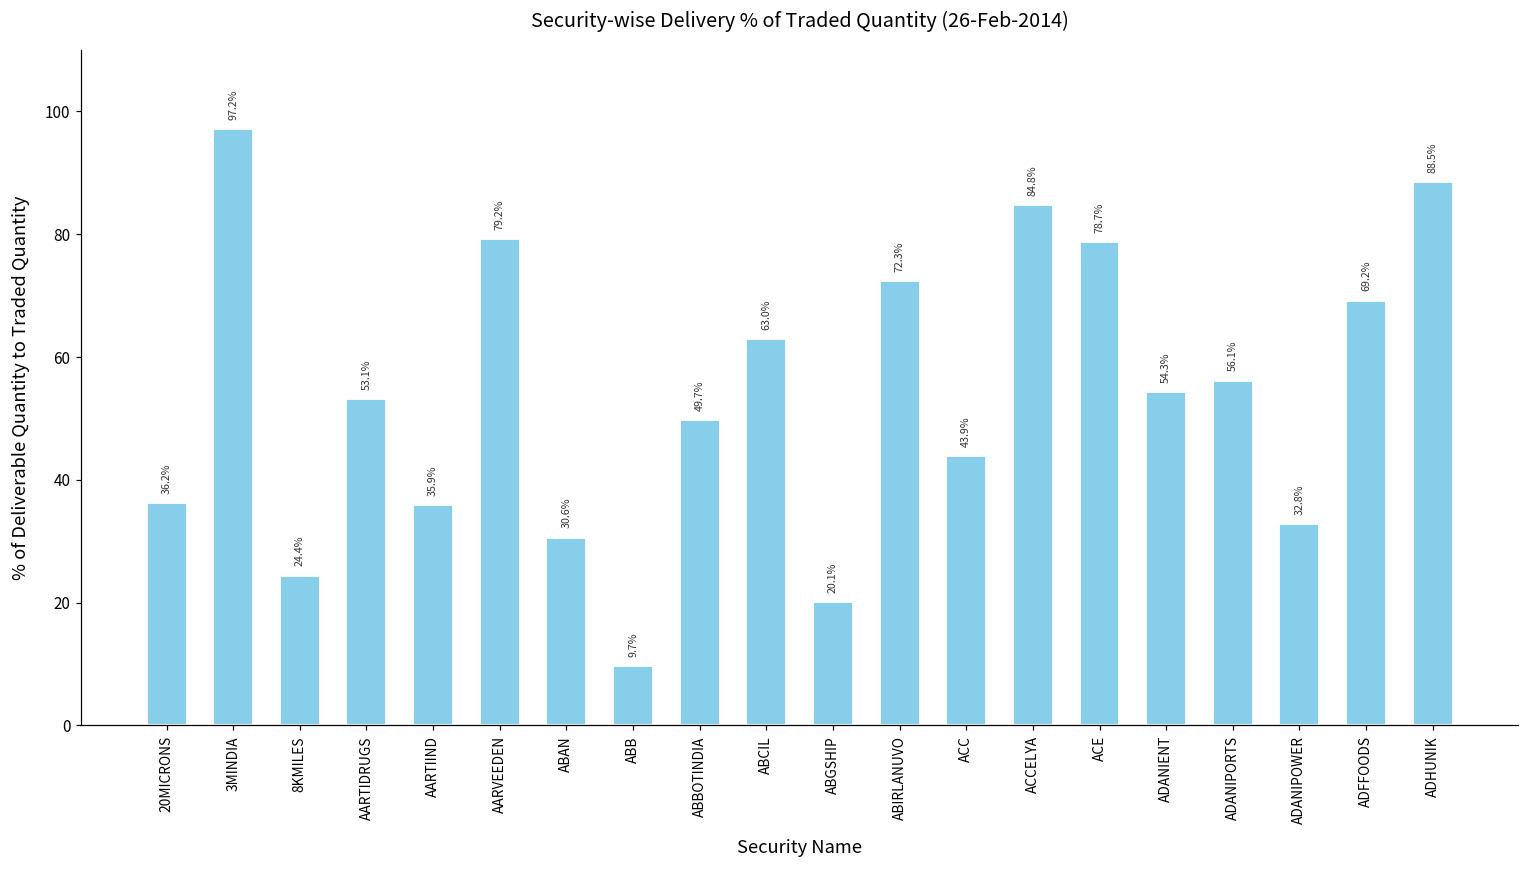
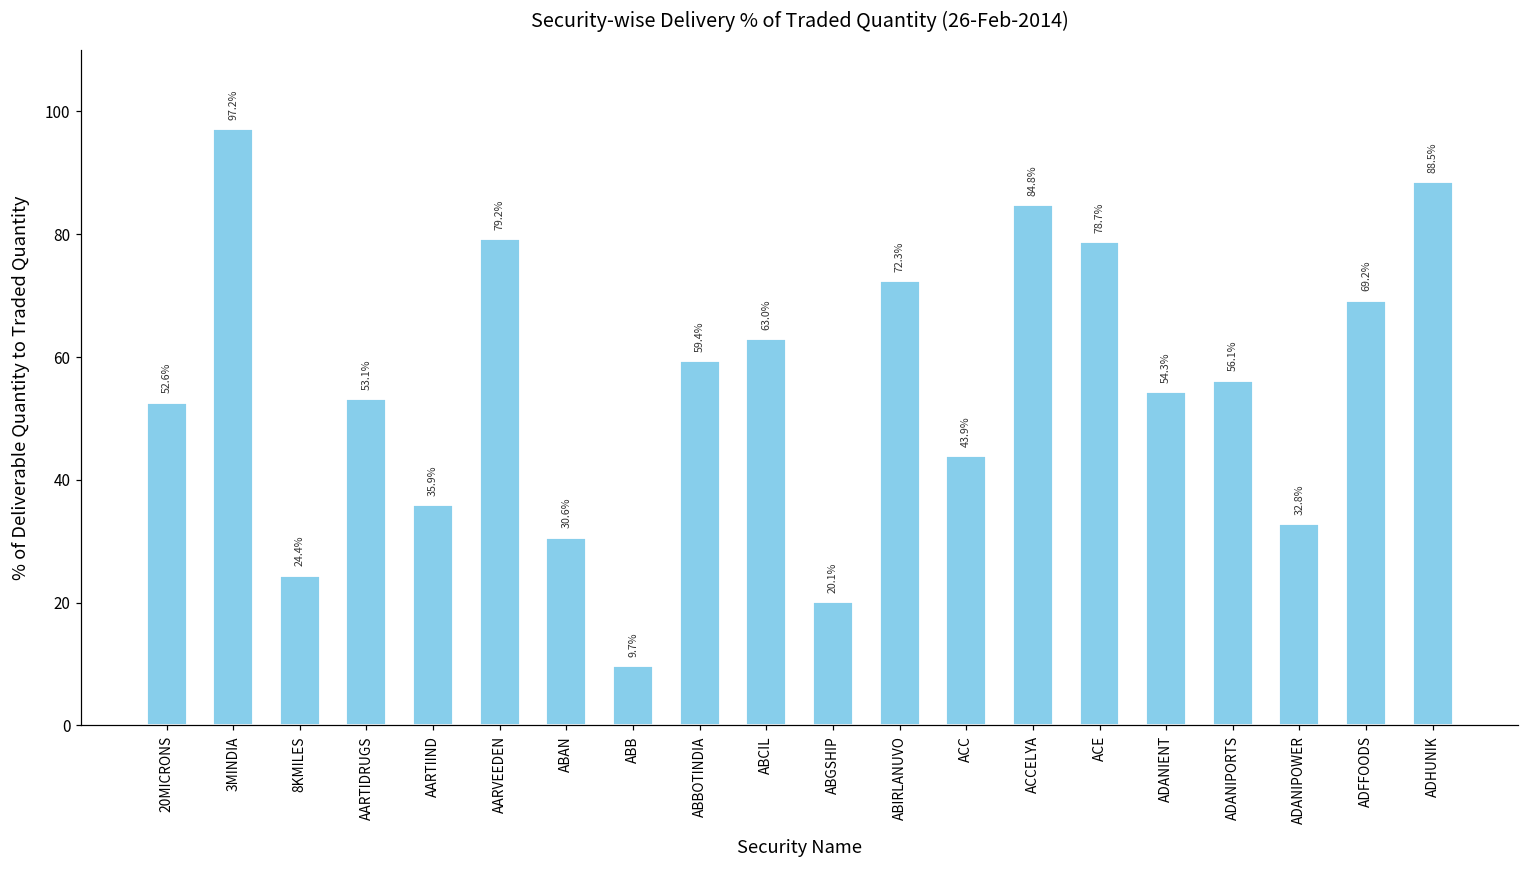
20MICRONS: 36.2% -> 52.6%
ABBOTINDIA: 49.7% -> 59.4%
